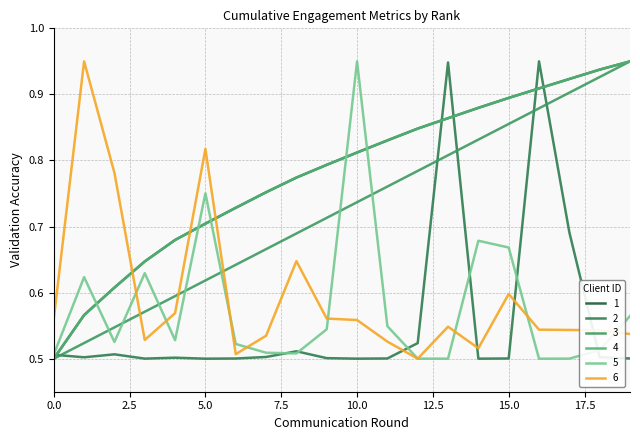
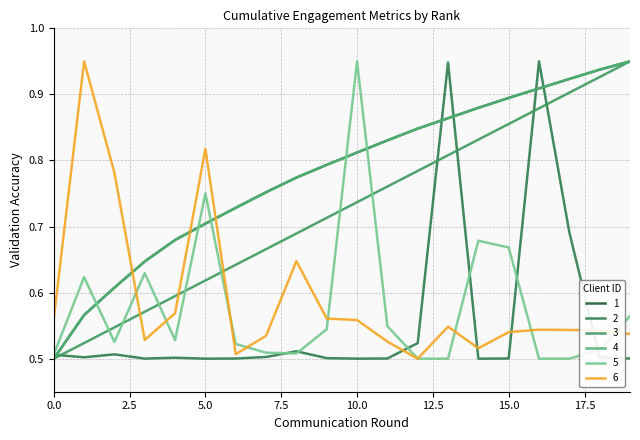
6, 15.0: 0.60 -> 0.54
